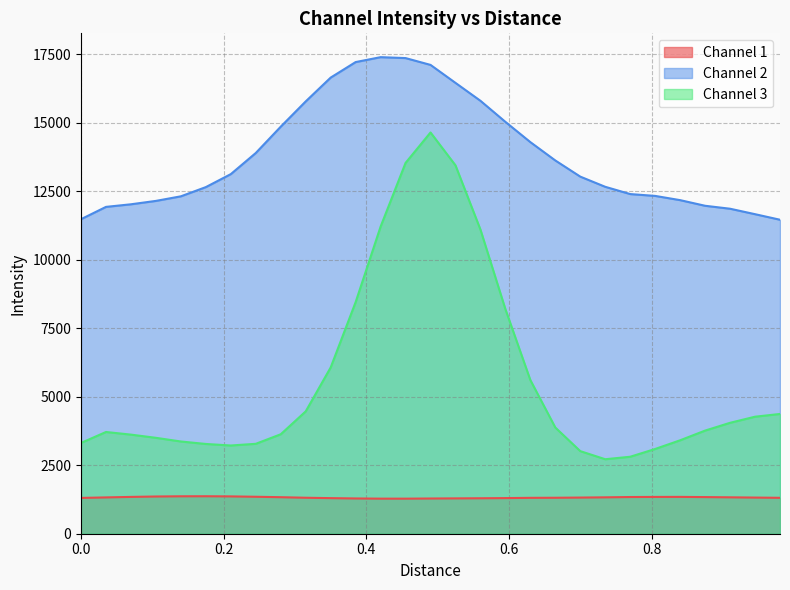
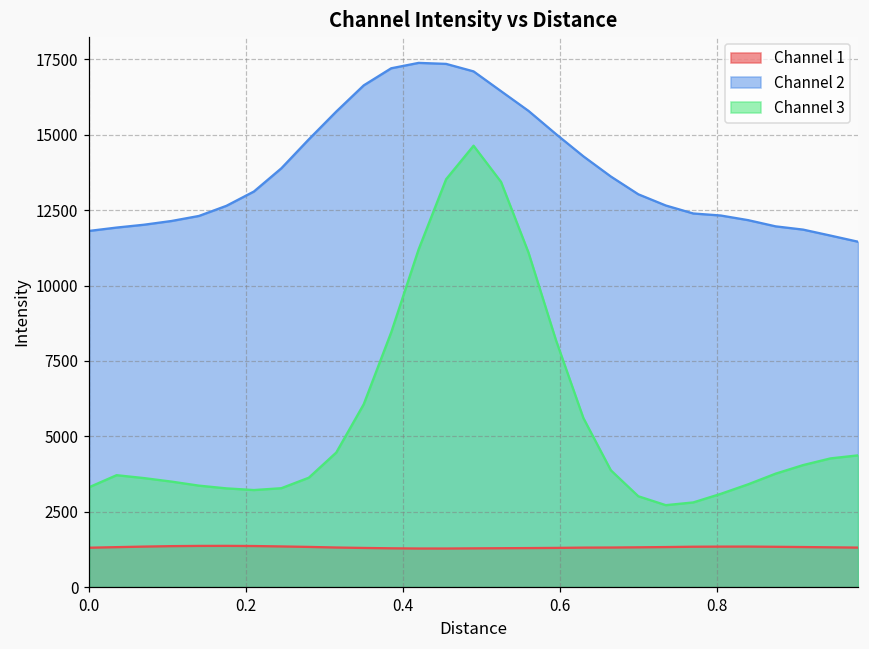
Channel 2, 0.0: 11500 -> 11800
